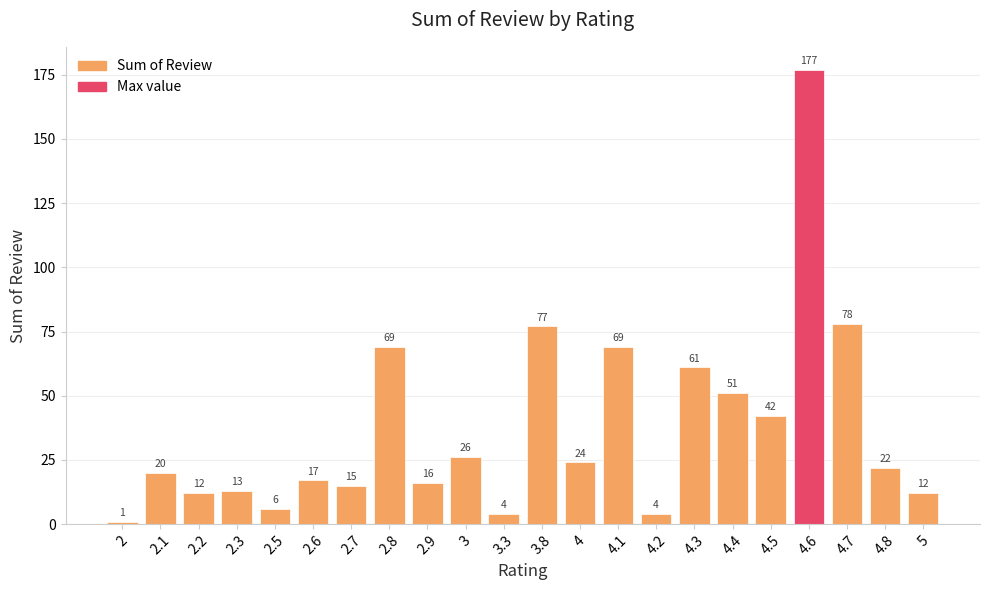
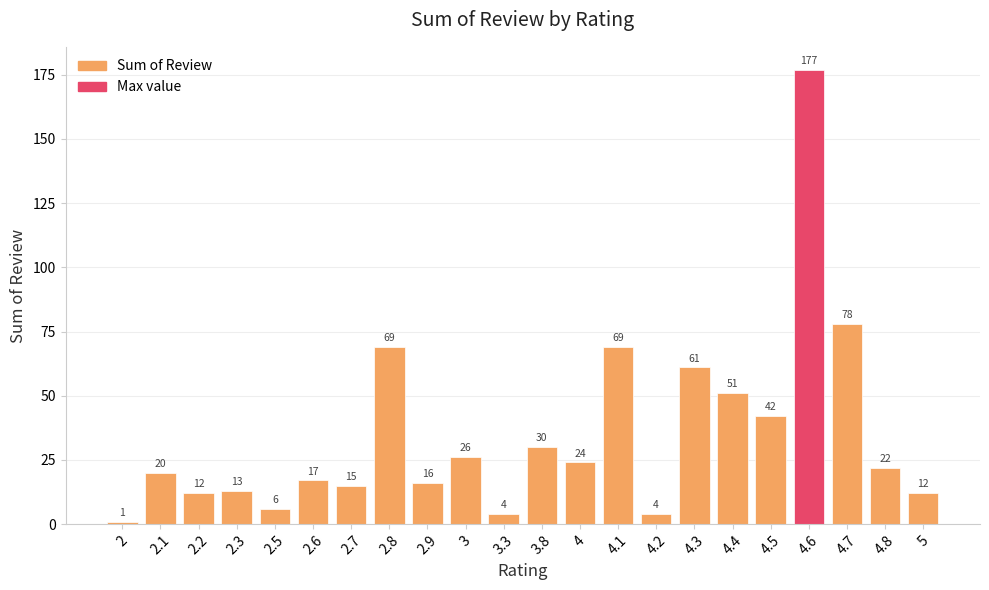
3.8: 77 -> 30
